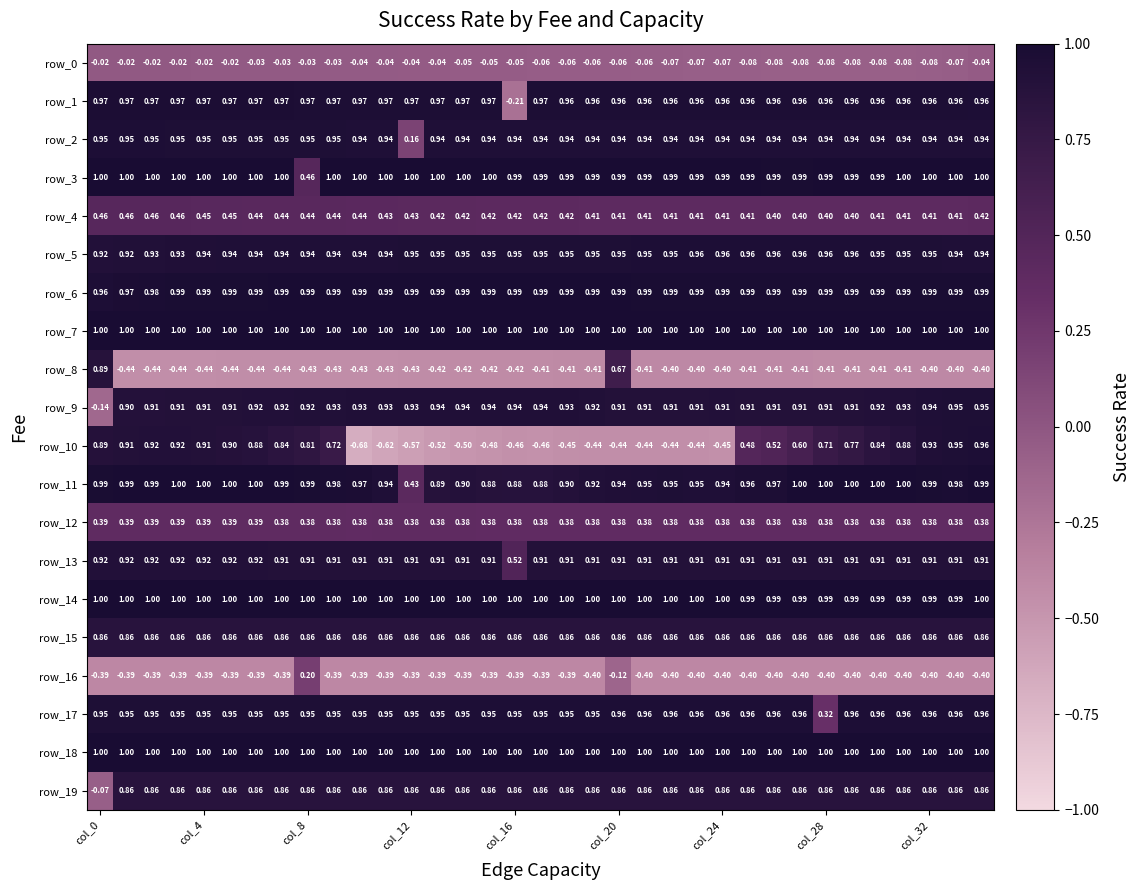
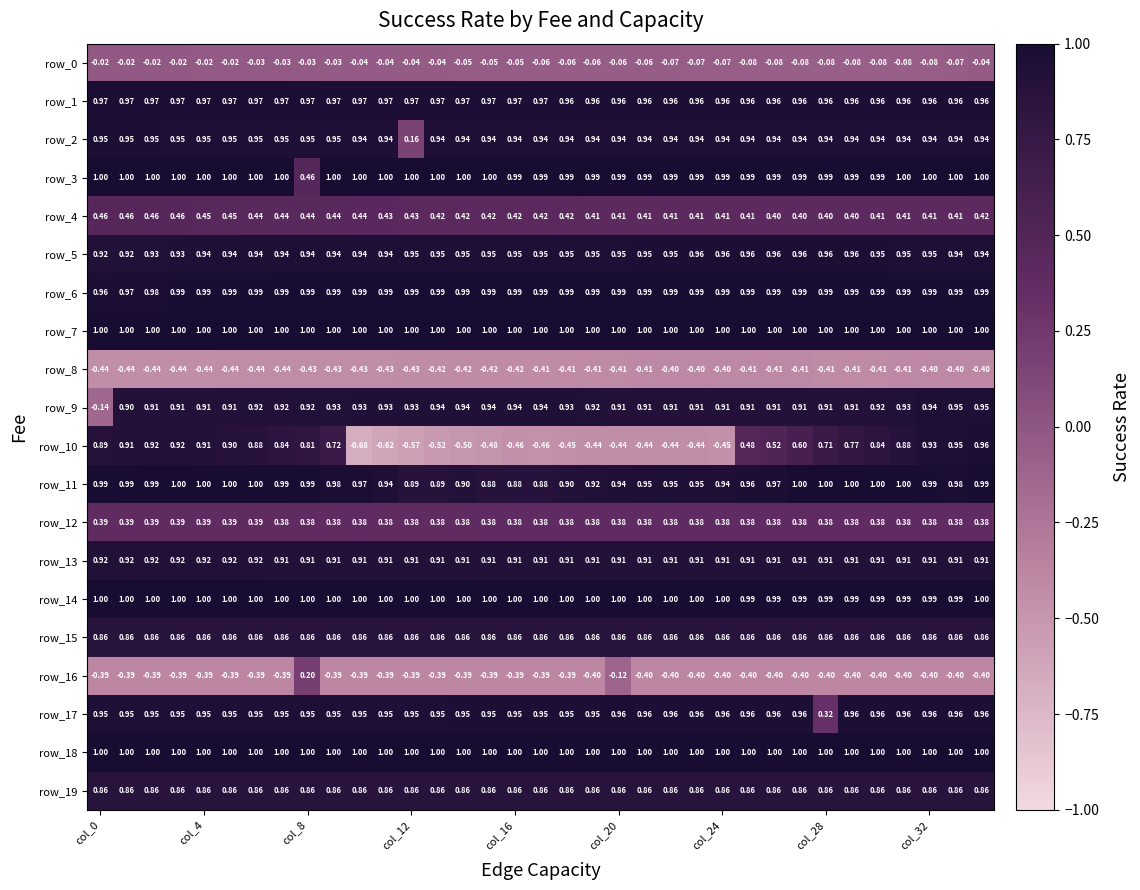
row_1, col_16: -0.21 -> 0.97
row_8, col_0: 0.89 -> -0.44
row_8, col_20: 0.67 -> -0.41
row_11, col_12: 0.43 -> 0.89
row_13, col_16: 0.52 -> 0.91
row_19, col_0: -0.07 -> 0.86
